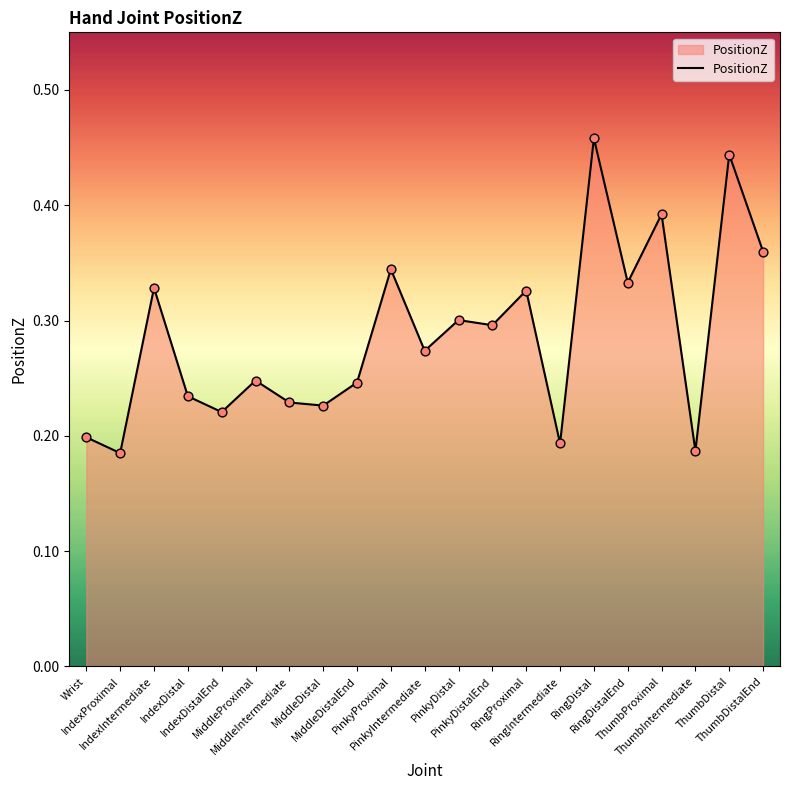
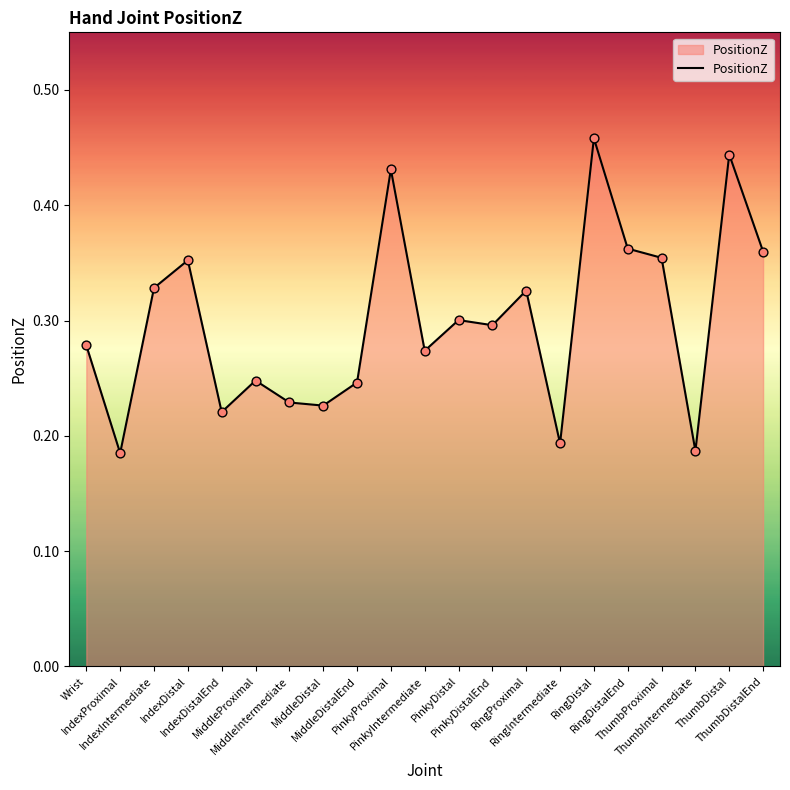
Wrist: 0.199 -> 0.278
IndexDistal: 0.234 -> 0.352
PinkyProximal: 0.344 -> 0.431
RingDistalEnd: 0.333 -> 0.362
ThumbProximal: 0.392 -> 0.354
